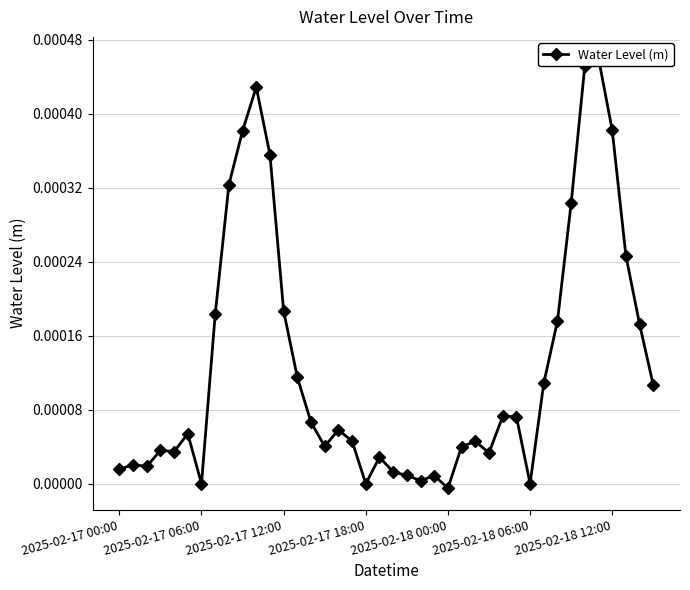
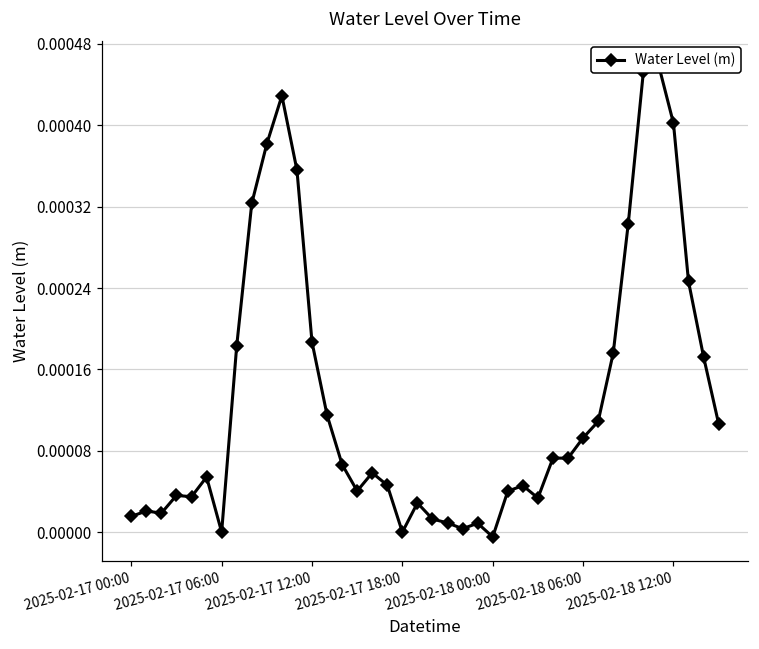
2025-02-18 06:00: 0.0000 -> 0.0001
2025-02-18 12:00: 0.00038 -> 0.00040
